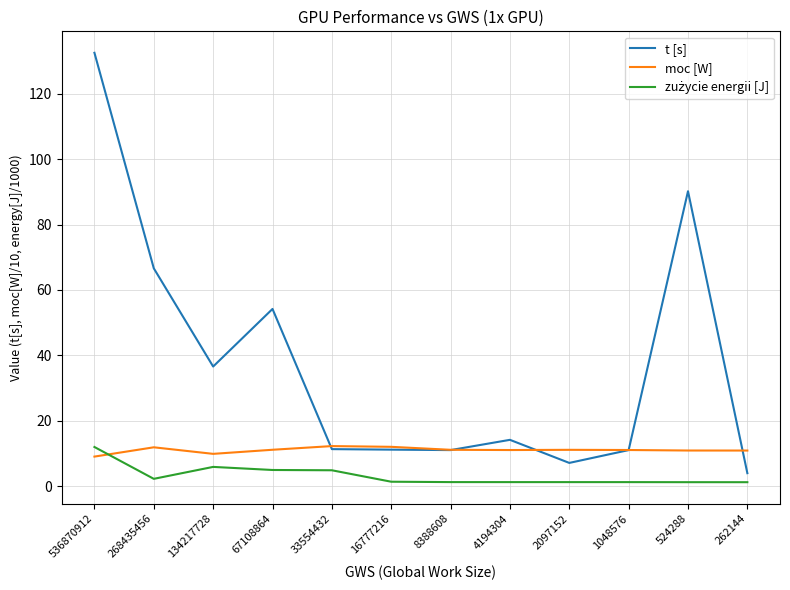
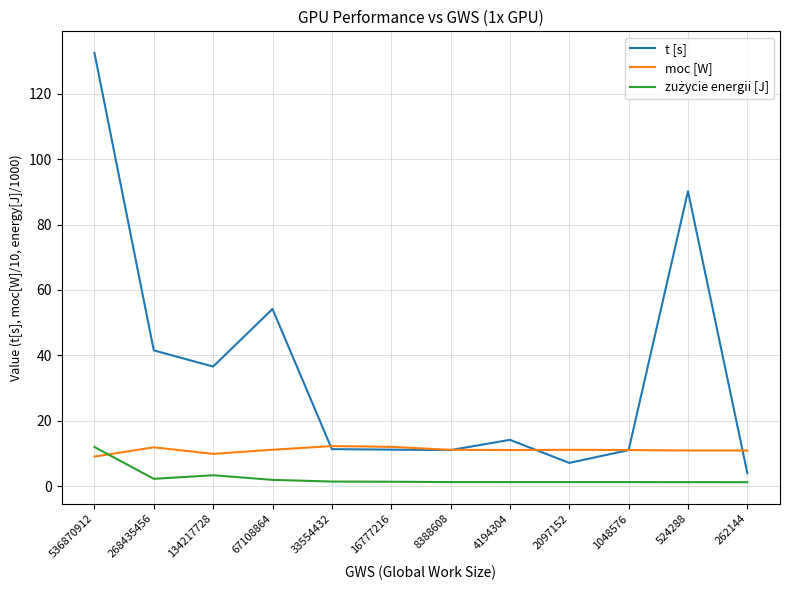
t [s], 268435456: 67 -> 41
zużycie energii [J], 134217728: 6 -> 3
zużycie energii [J], 67108864: 5 -> 2
zużycie energii [J], 33554432: 5 -> 1
